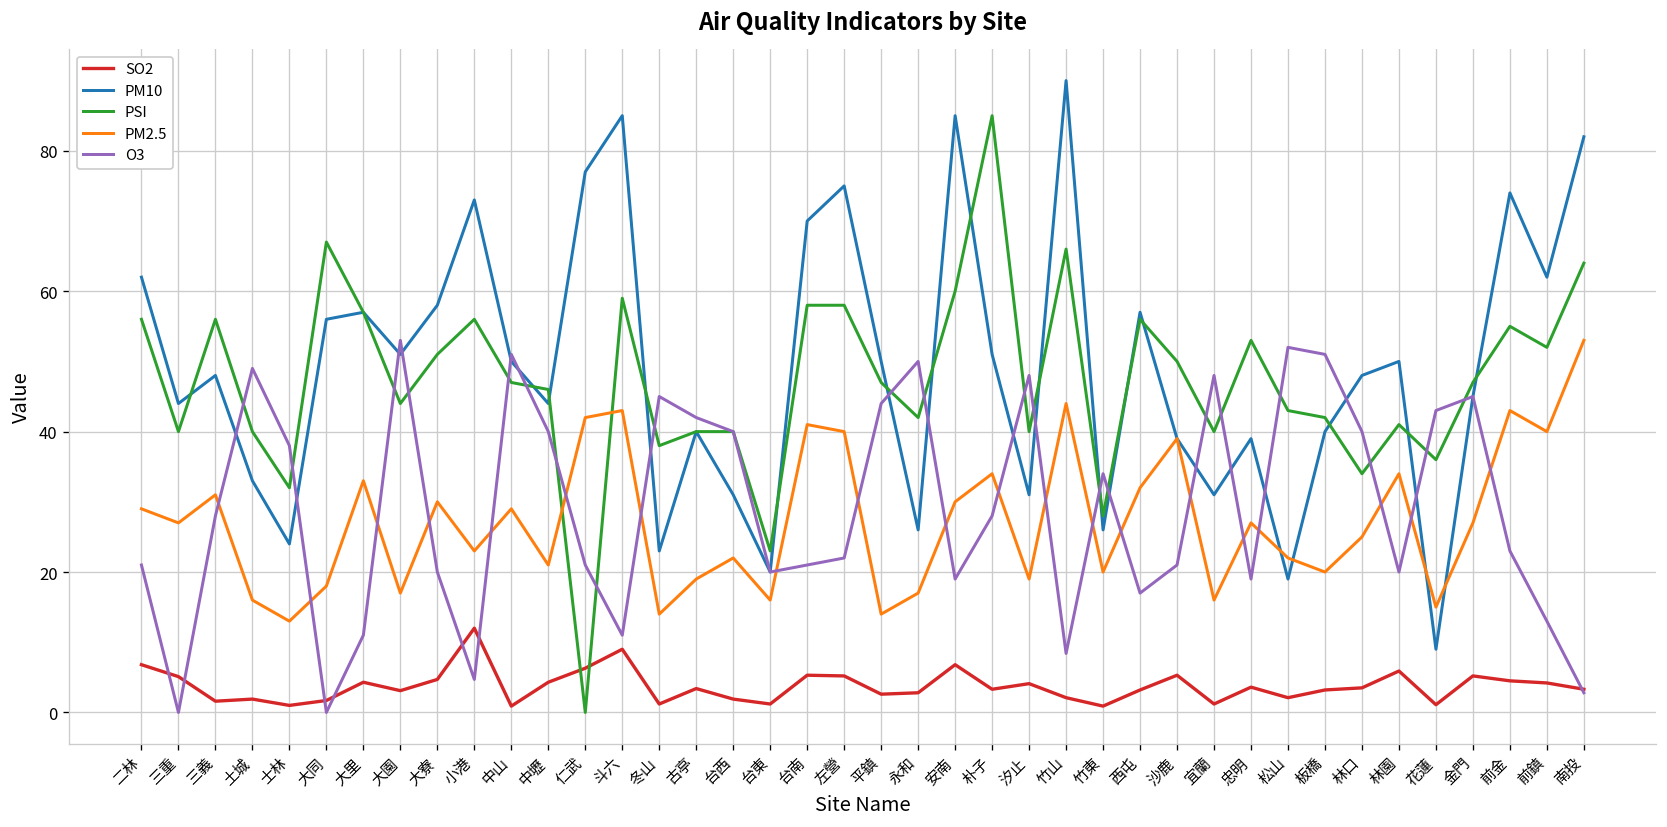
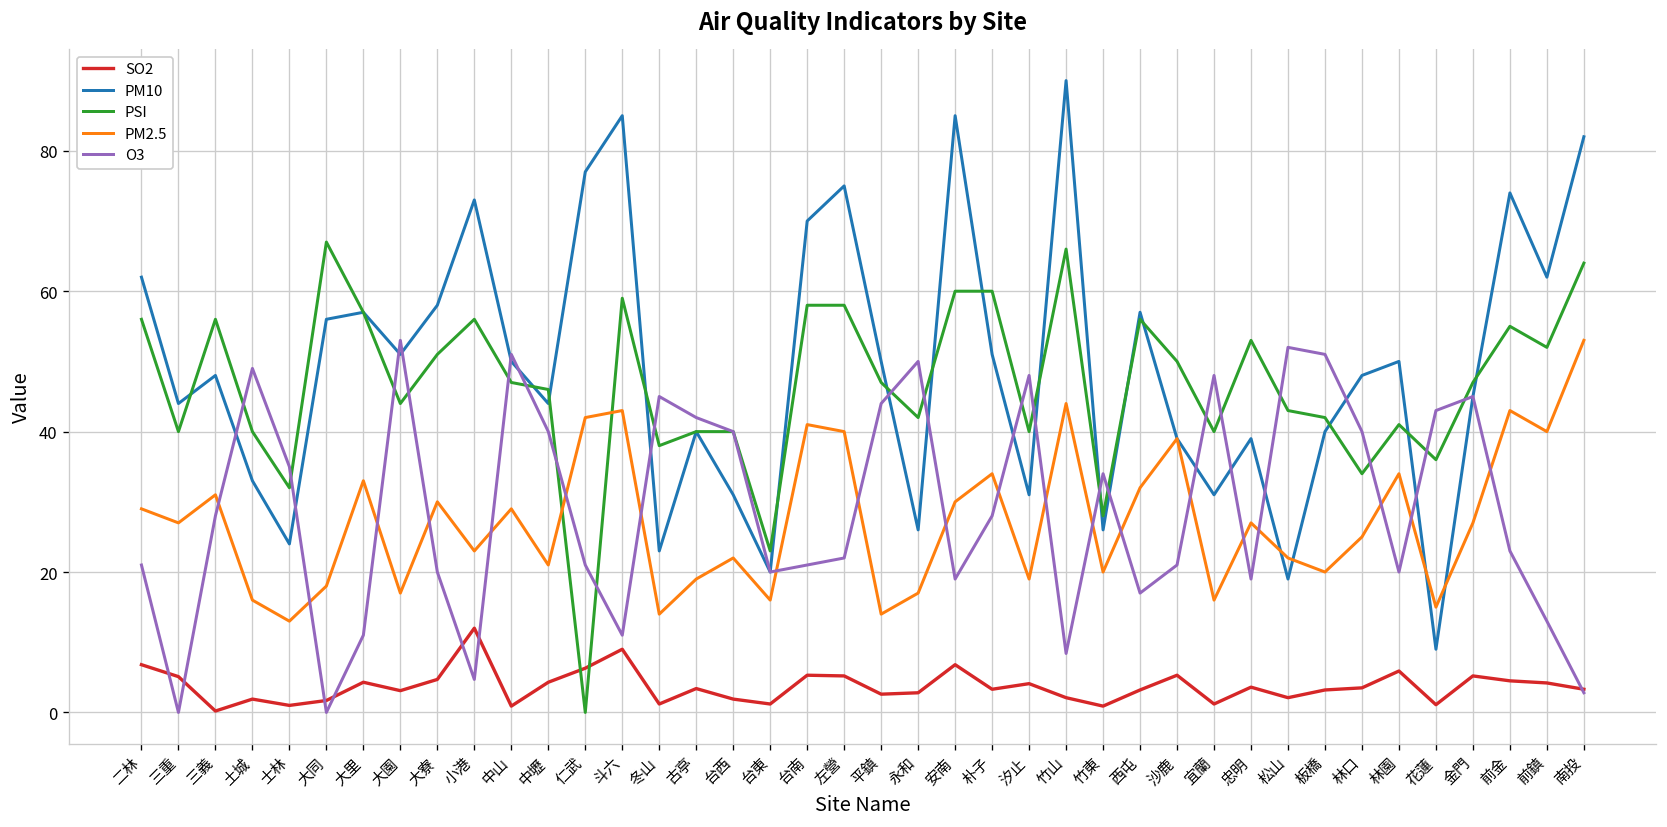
SO2, 三義: 2 -> 0
O3, 士林: 38 -> 35
PSI, 朴子: 85 -> 60
